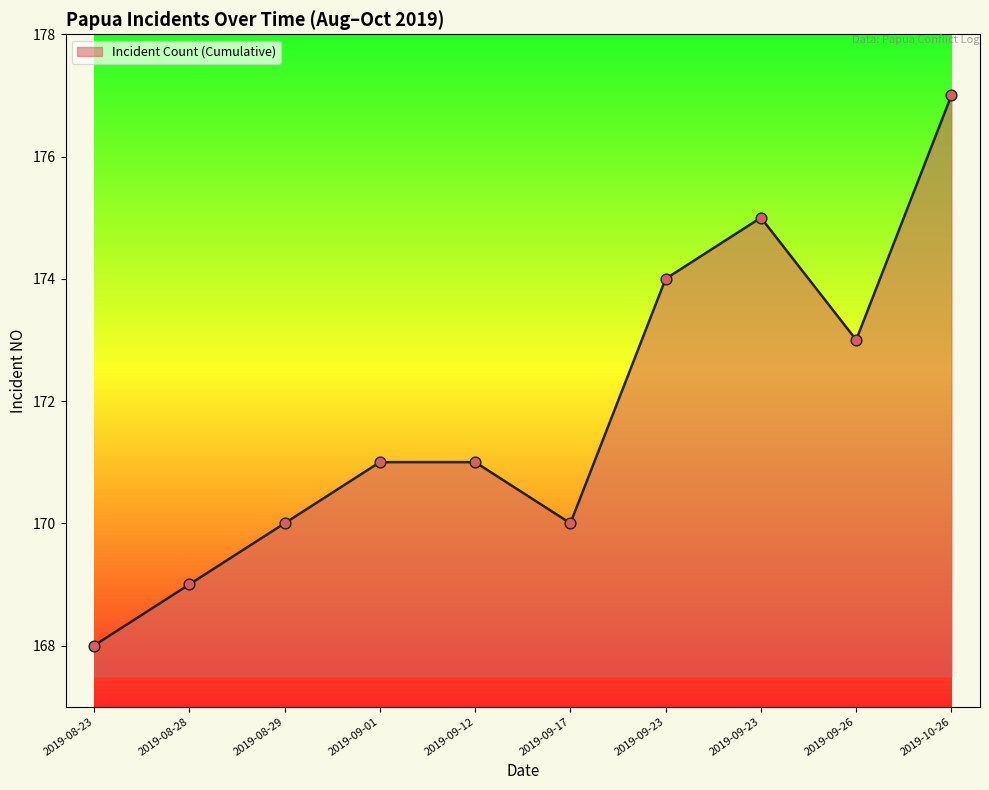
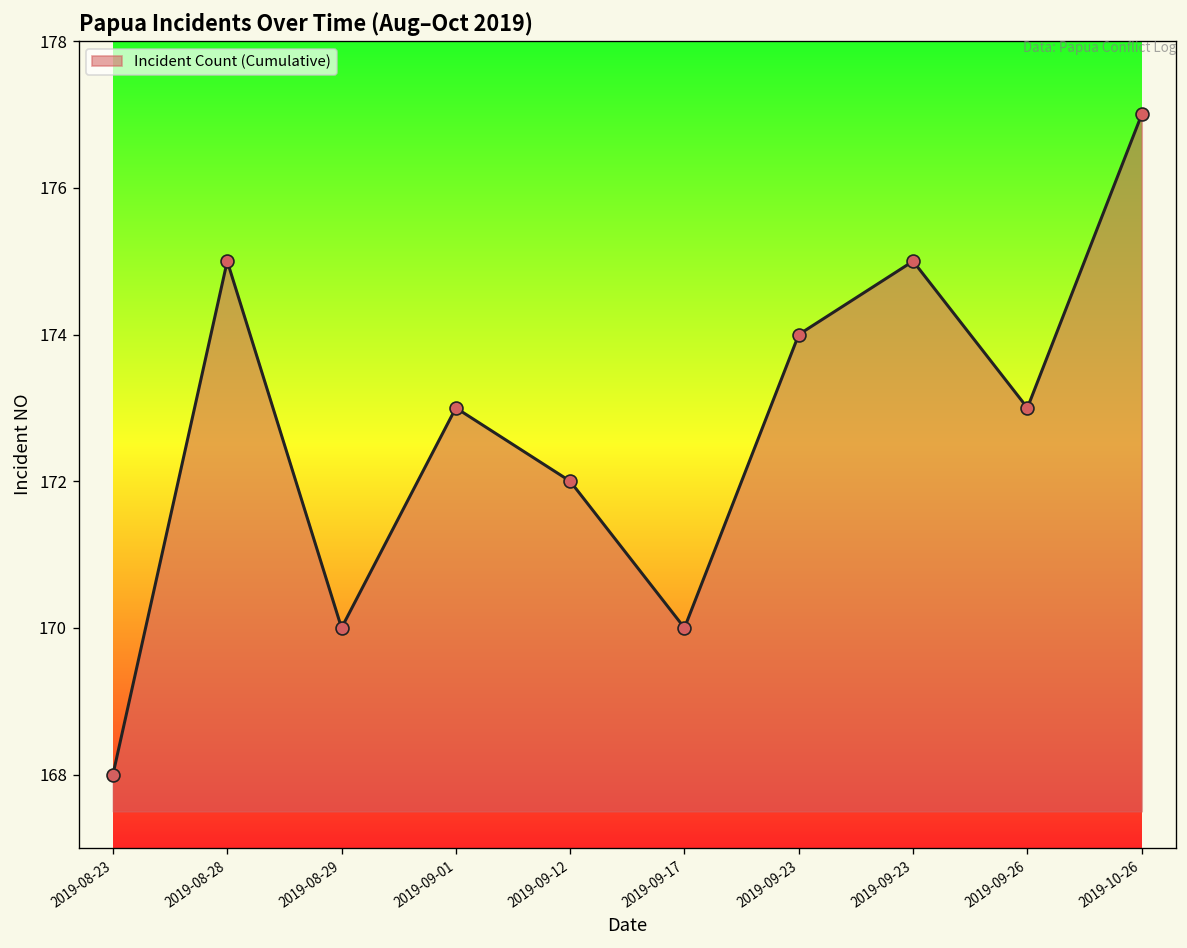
2019-08-28: 169 -> 175
2019-09-01: 171 -> 173
2019-09-12: 171 -> 172
